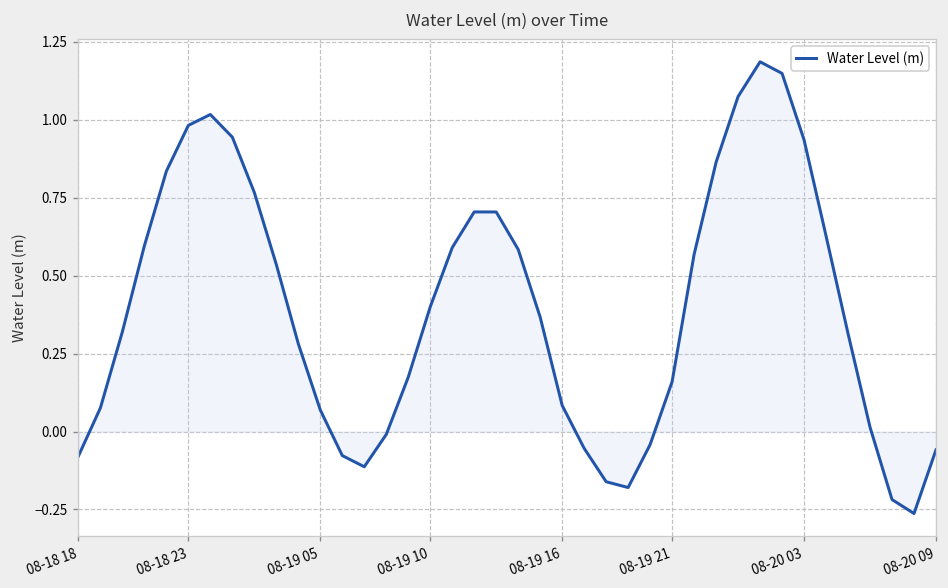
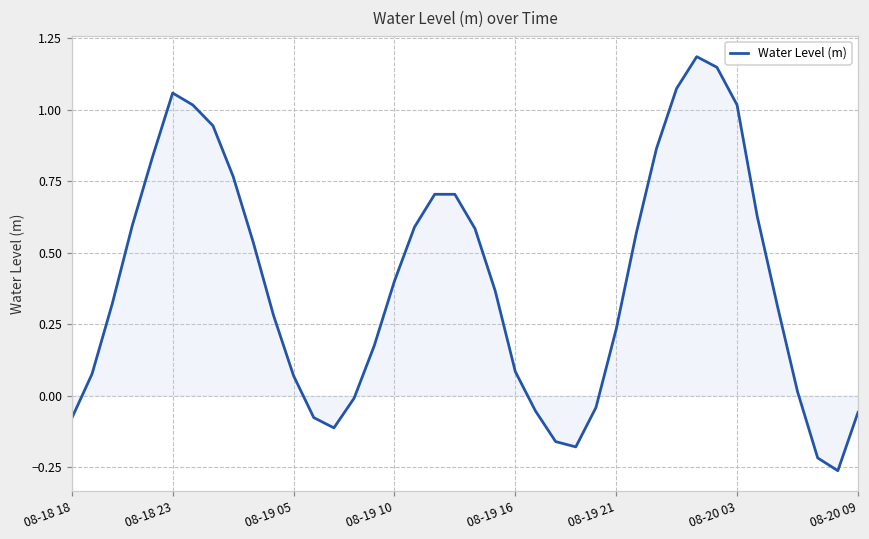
Water Level (m), 08-18 23: 0.98 -> 1.06
Water Level (m), 08-19 21: 0.16 -> 0.23
Water Level (m), 08-20 03: 0.94 -> 1.02
